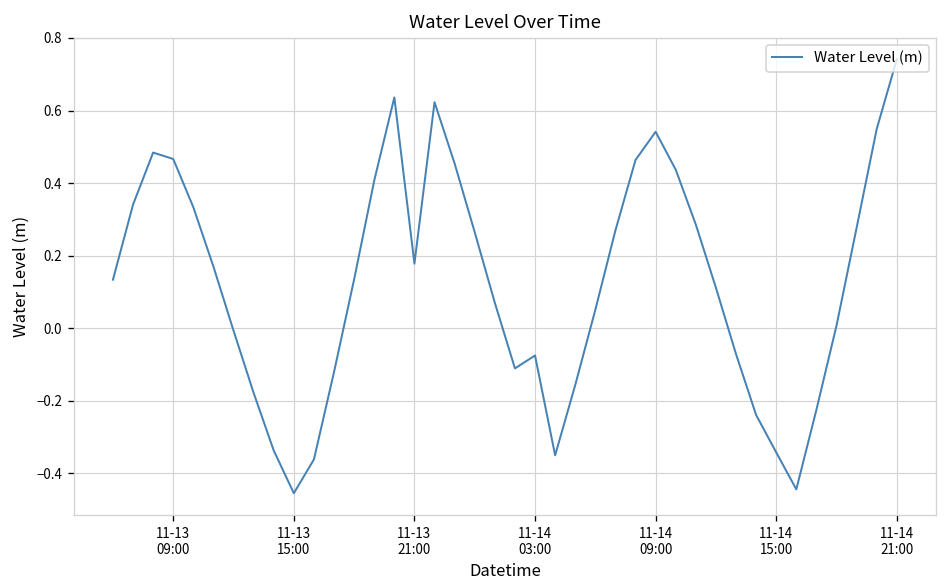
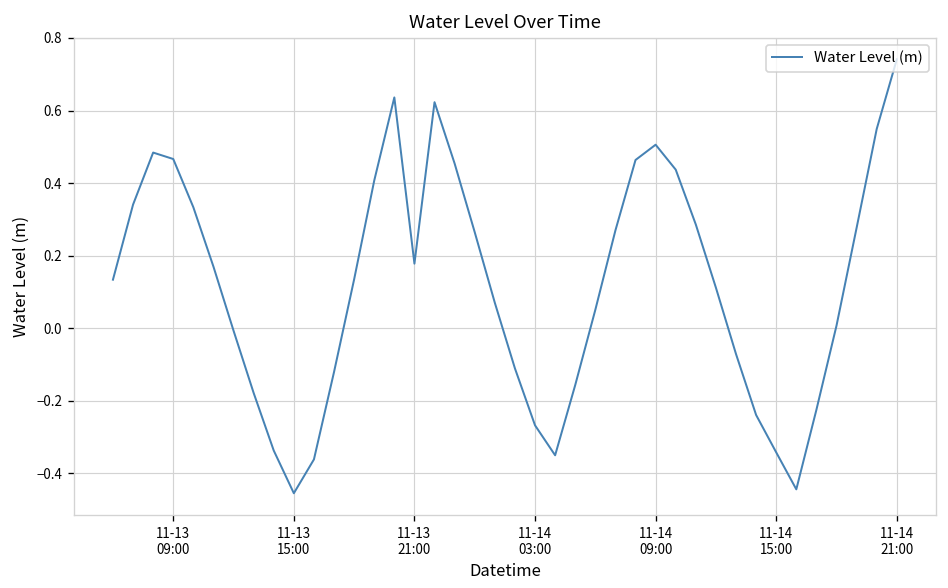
11-14 03:00: -0.08 -> -0.27
11-14 09:00: 0.54 -> 0.51
